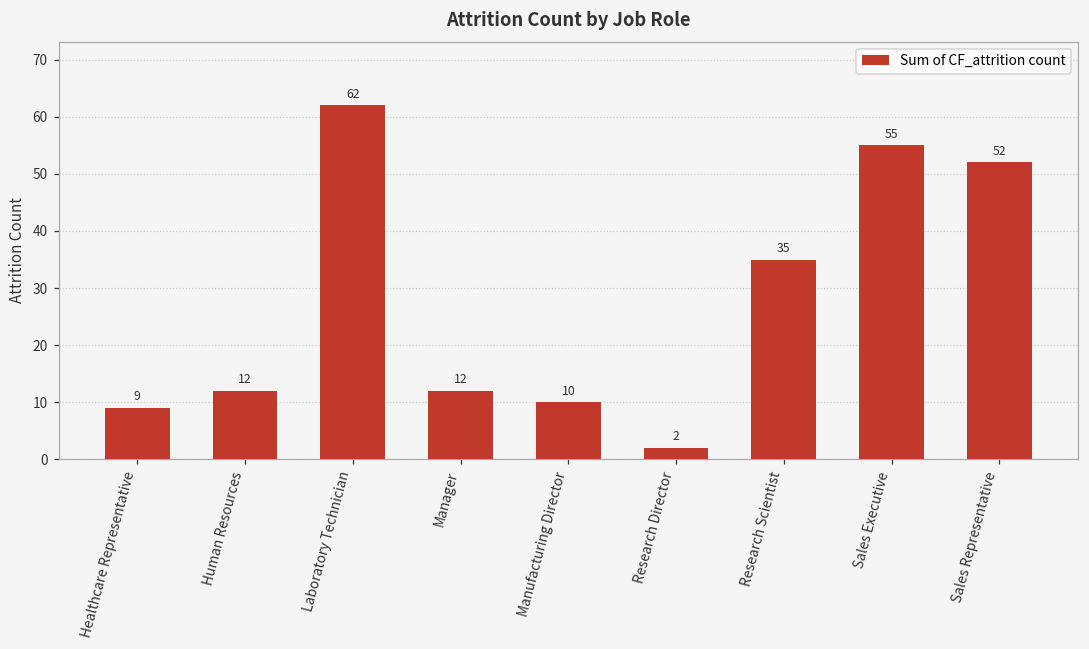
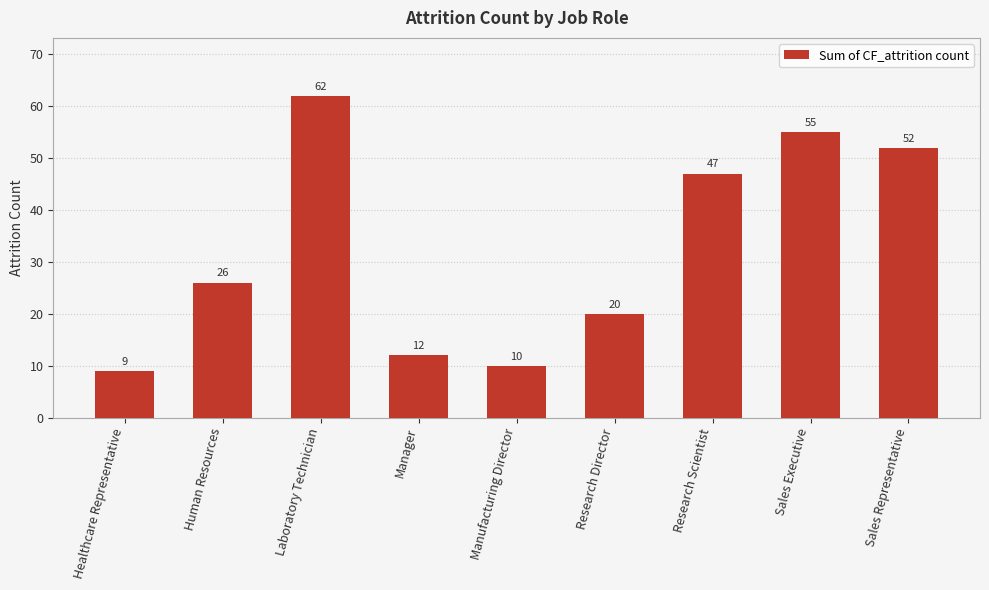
Human Resources: 12 -> 26
Research Director: 2 -> 20
Research Scientist: 35 -> 47
